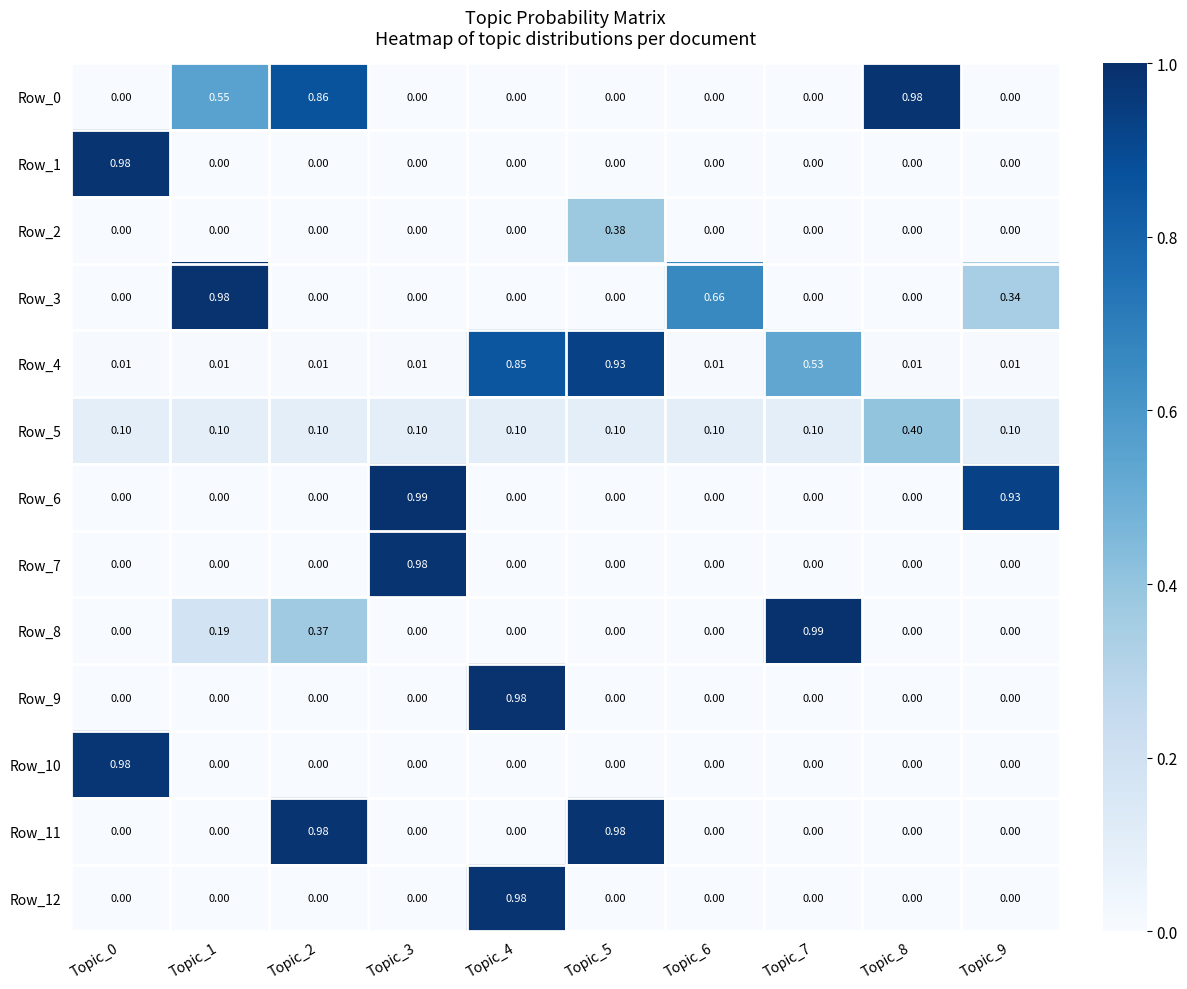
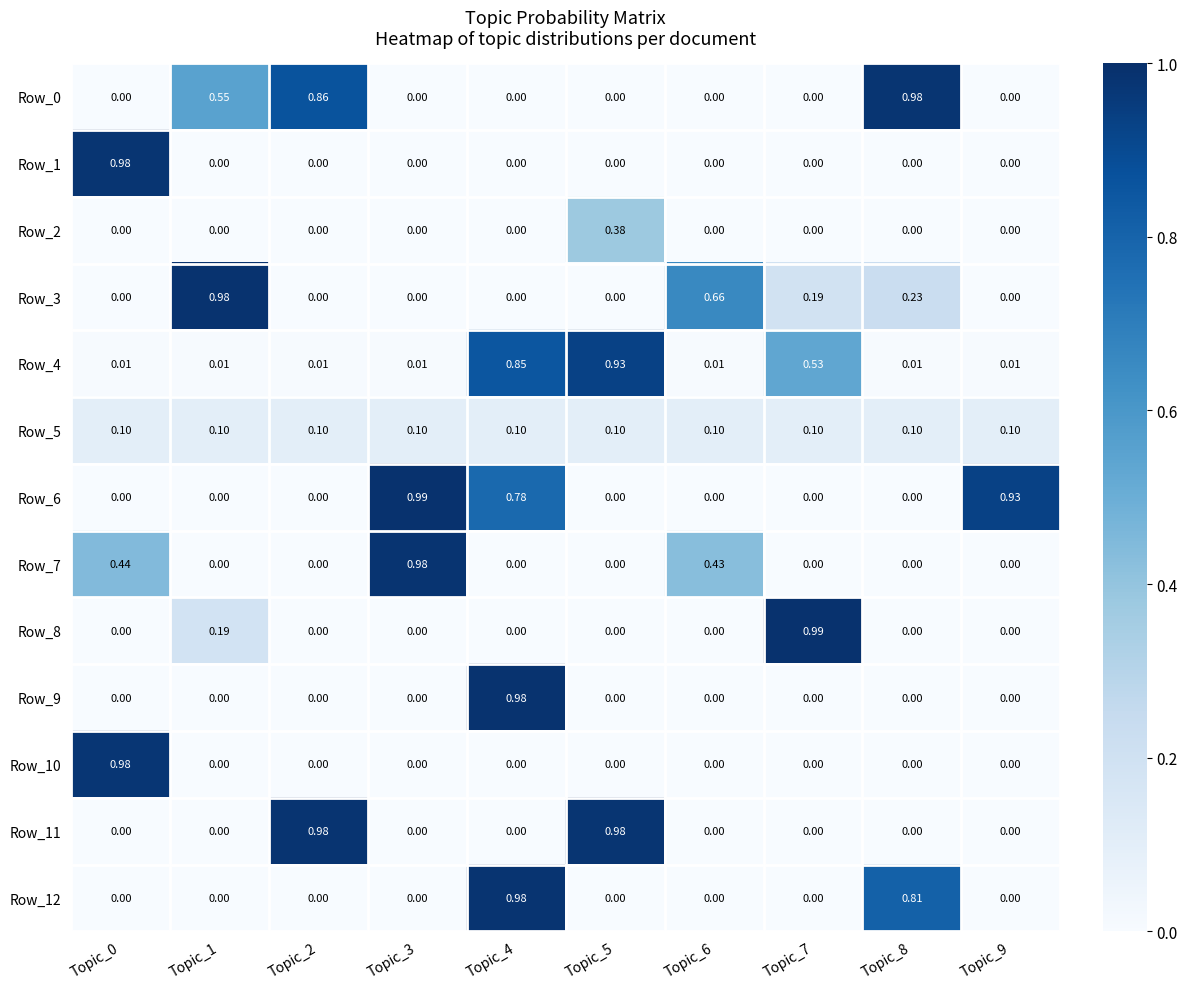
Row_3, Topic_7: 0.00 -> 0.19
Row_3, Topic_8: 0.00 -> 0.23
Row_3, Topic_9: 0.34 -> 0.00
Row_5, Topic_8: 0.40 -> 0.10
Row_6, Topic_4: 0.00 -> 0.78
Row_7, Topic_0: 0.00 -> 0.44
Row_7, Topic_6: 0.00 -> 0.43
Row_8, Topic_2: 0.37 -> 0.00
Row_12, Topic_8: 0.00 -> 0.81
